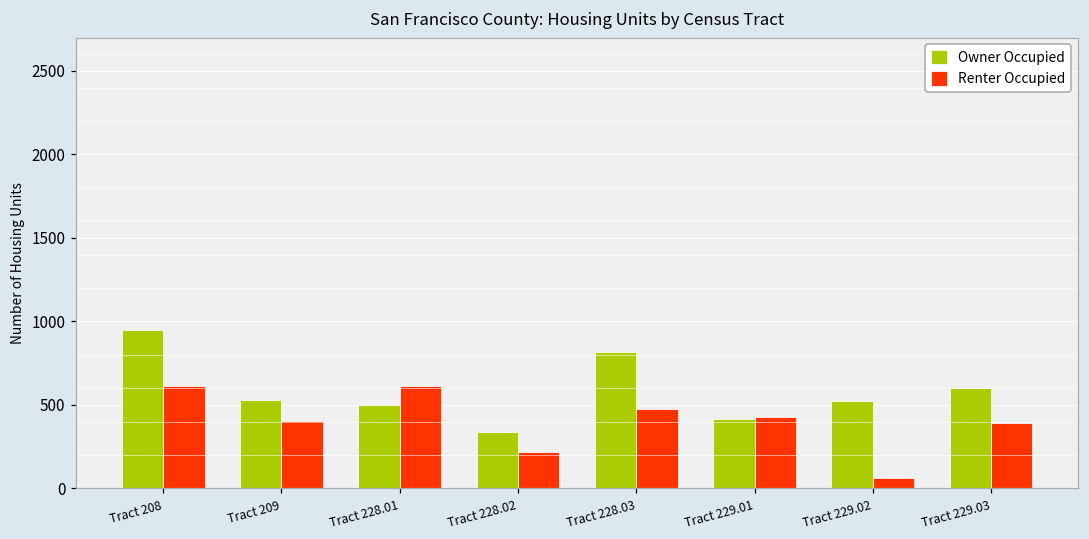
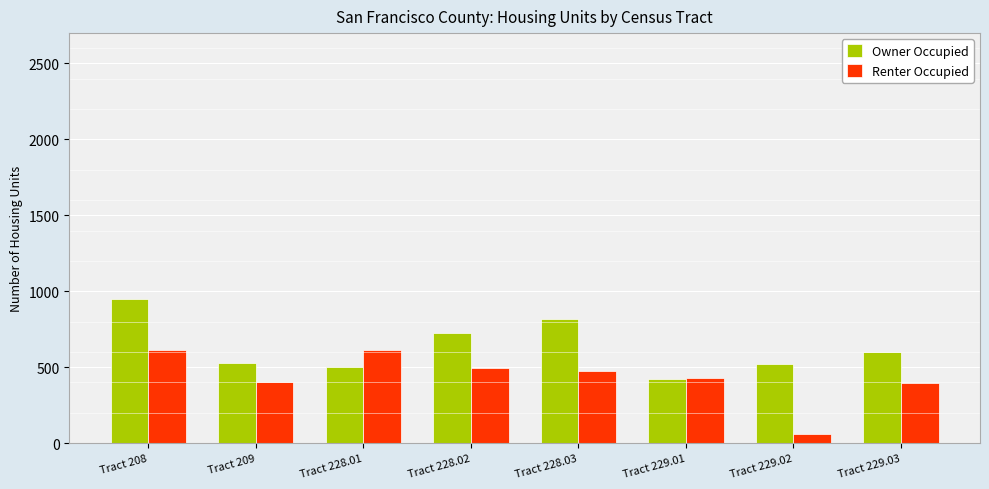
Owner Occupied, Tract 228.02: 340 -> 720
Renter Occupied, Tract 228.02: 220 -> 500
